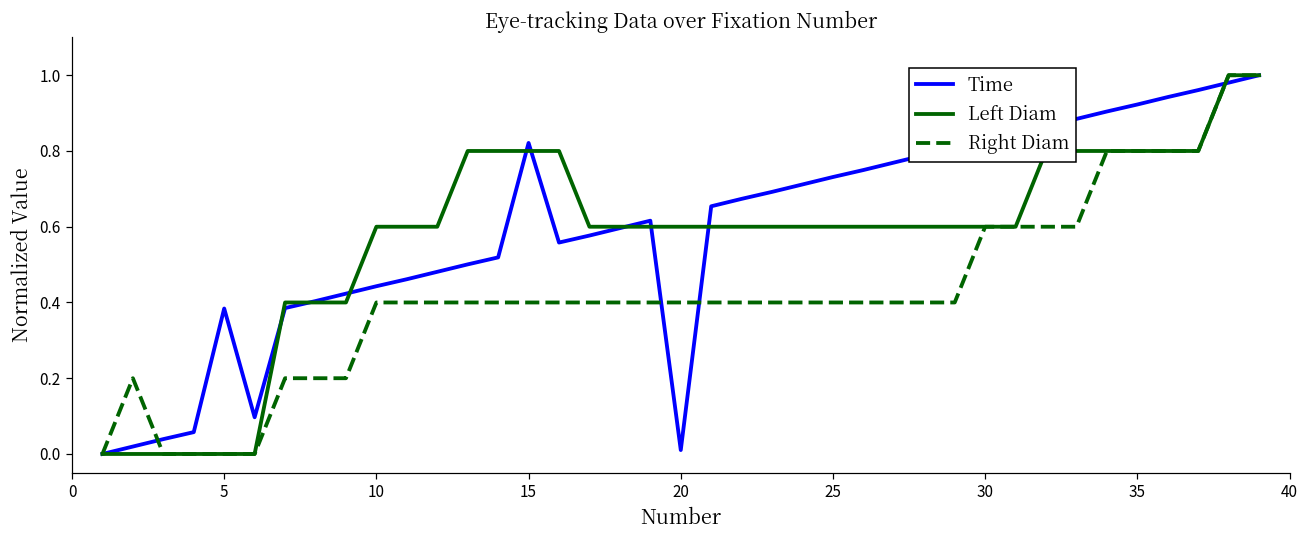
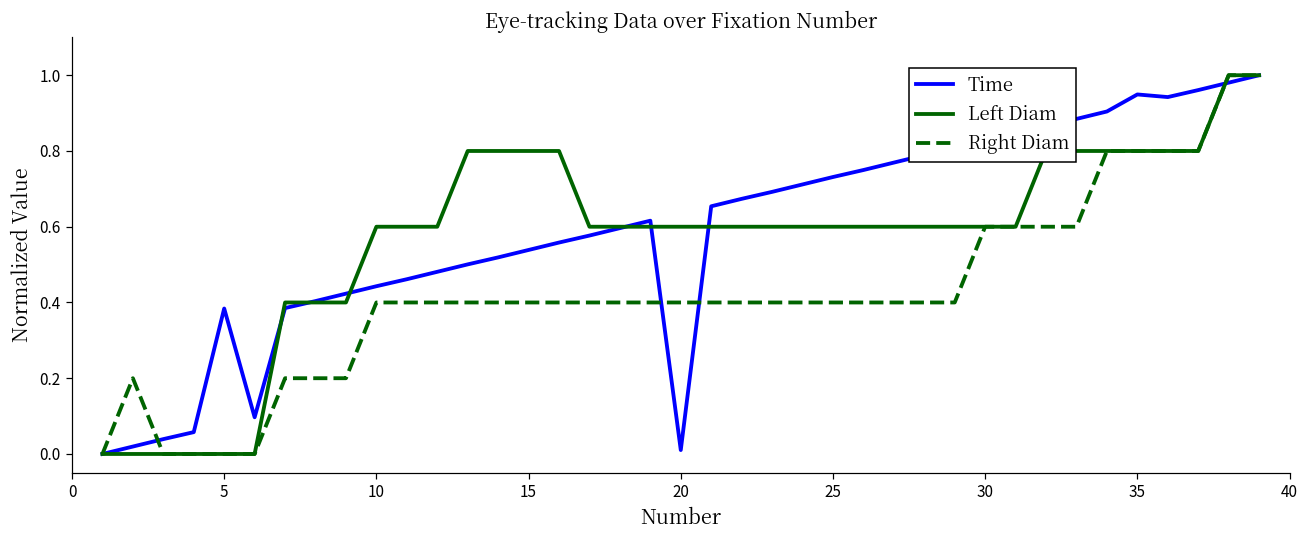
Time, 15: 0.82 -> 0.54
Time, 35: 0.92 -> 0.95
